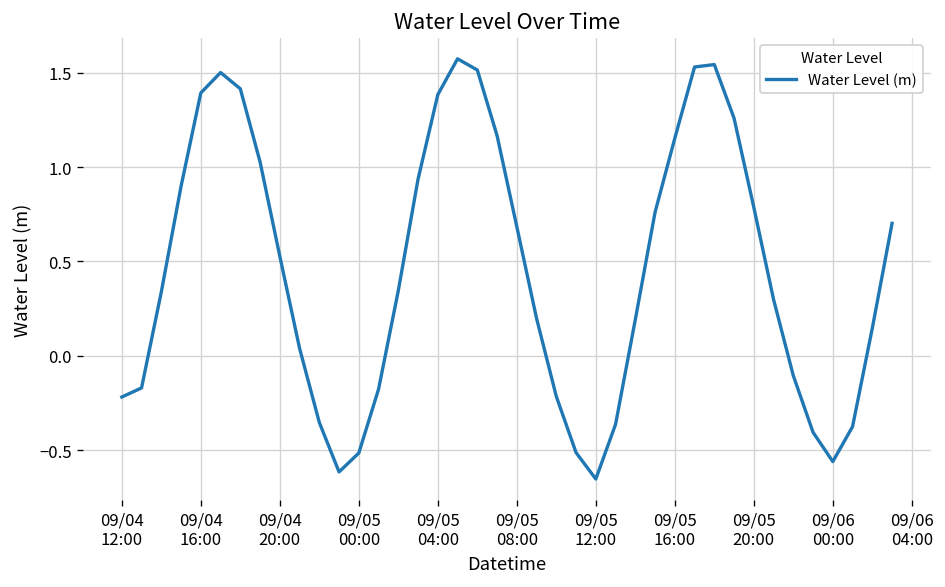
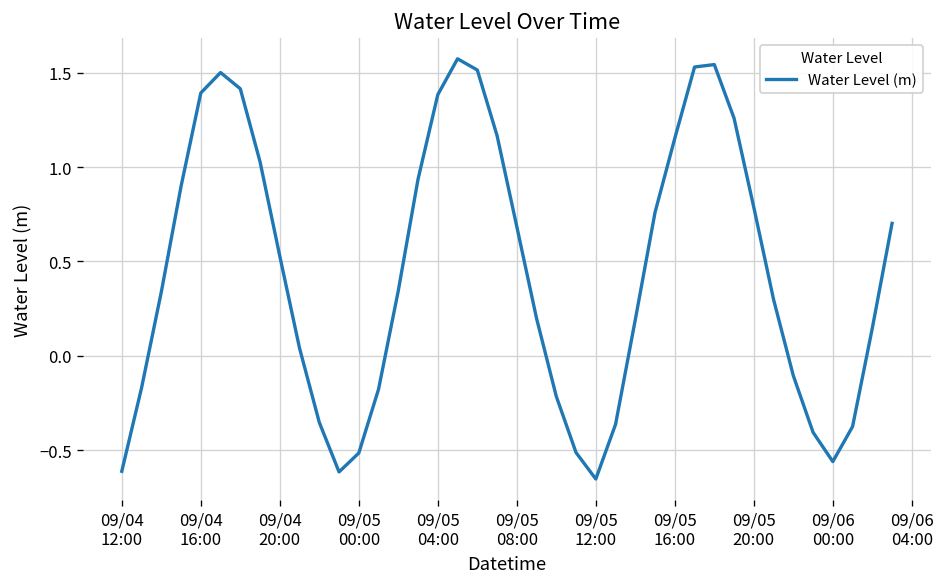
09/04 12:00: -0.22 -> -0.61
